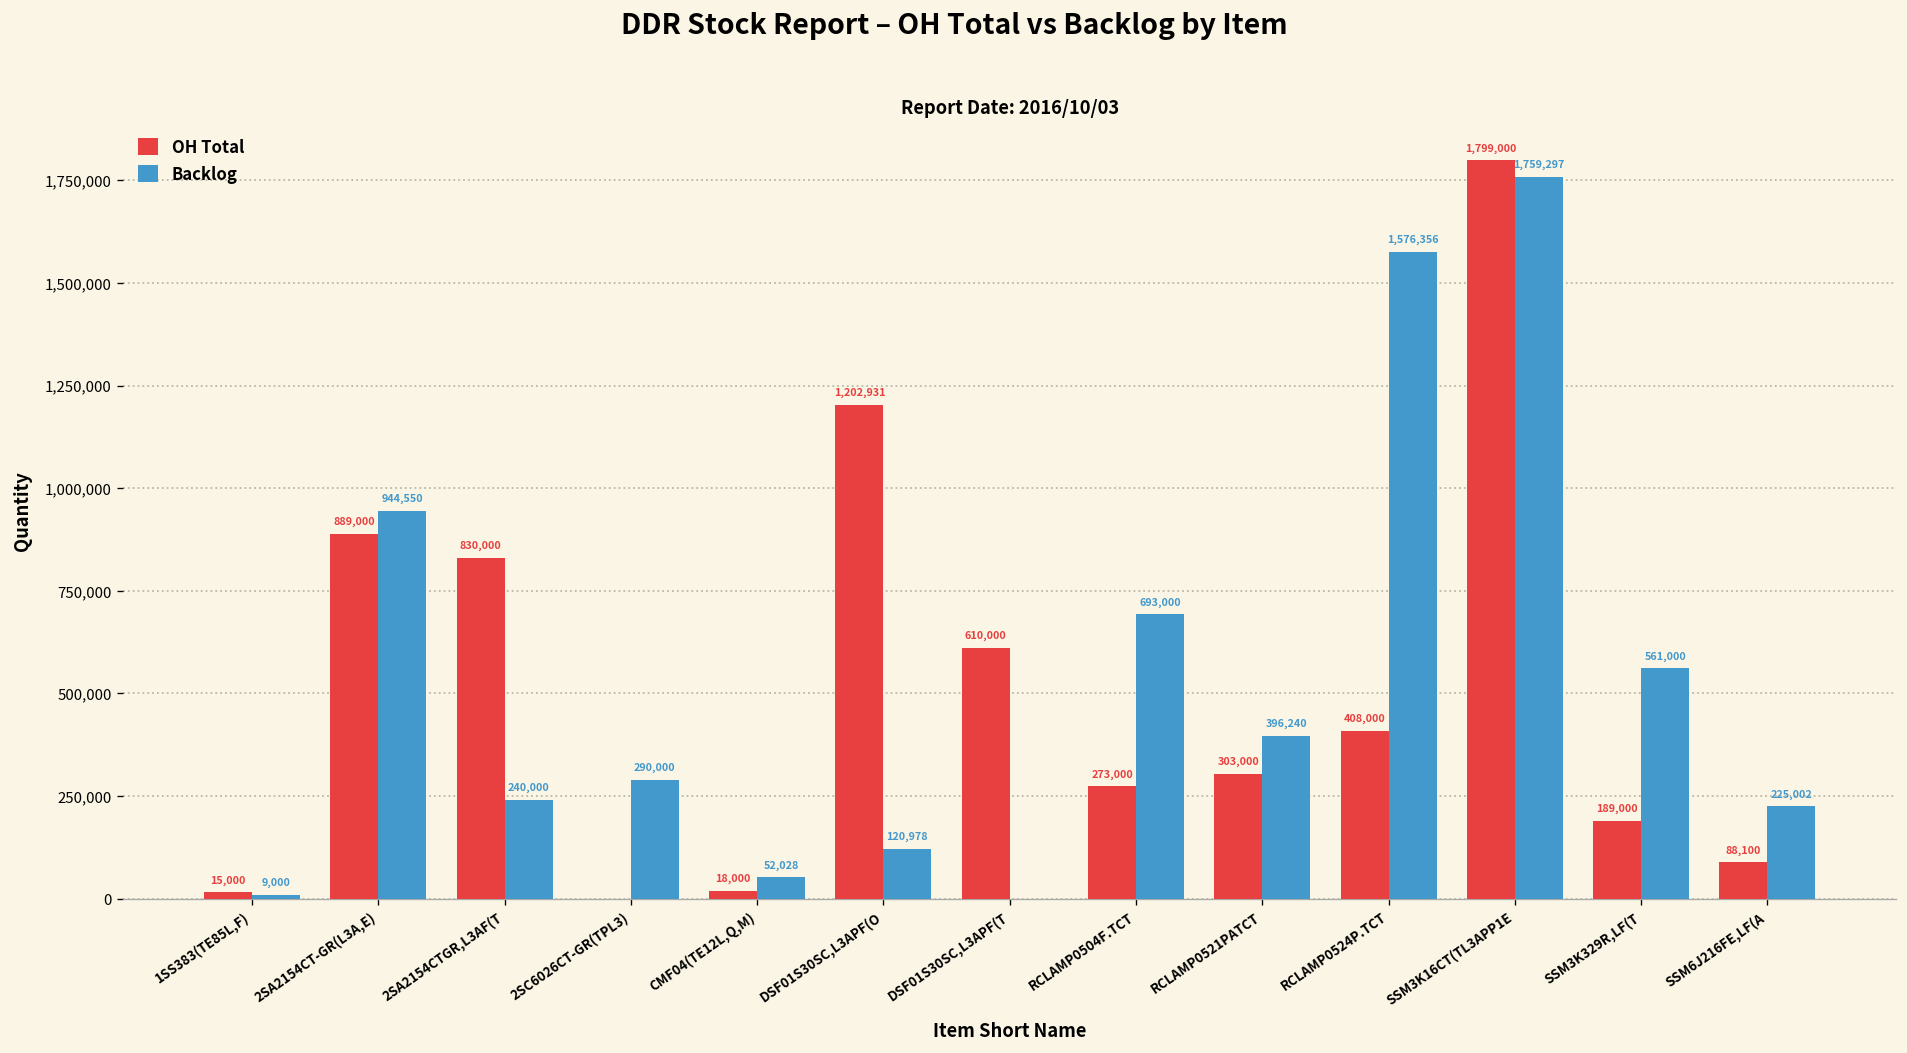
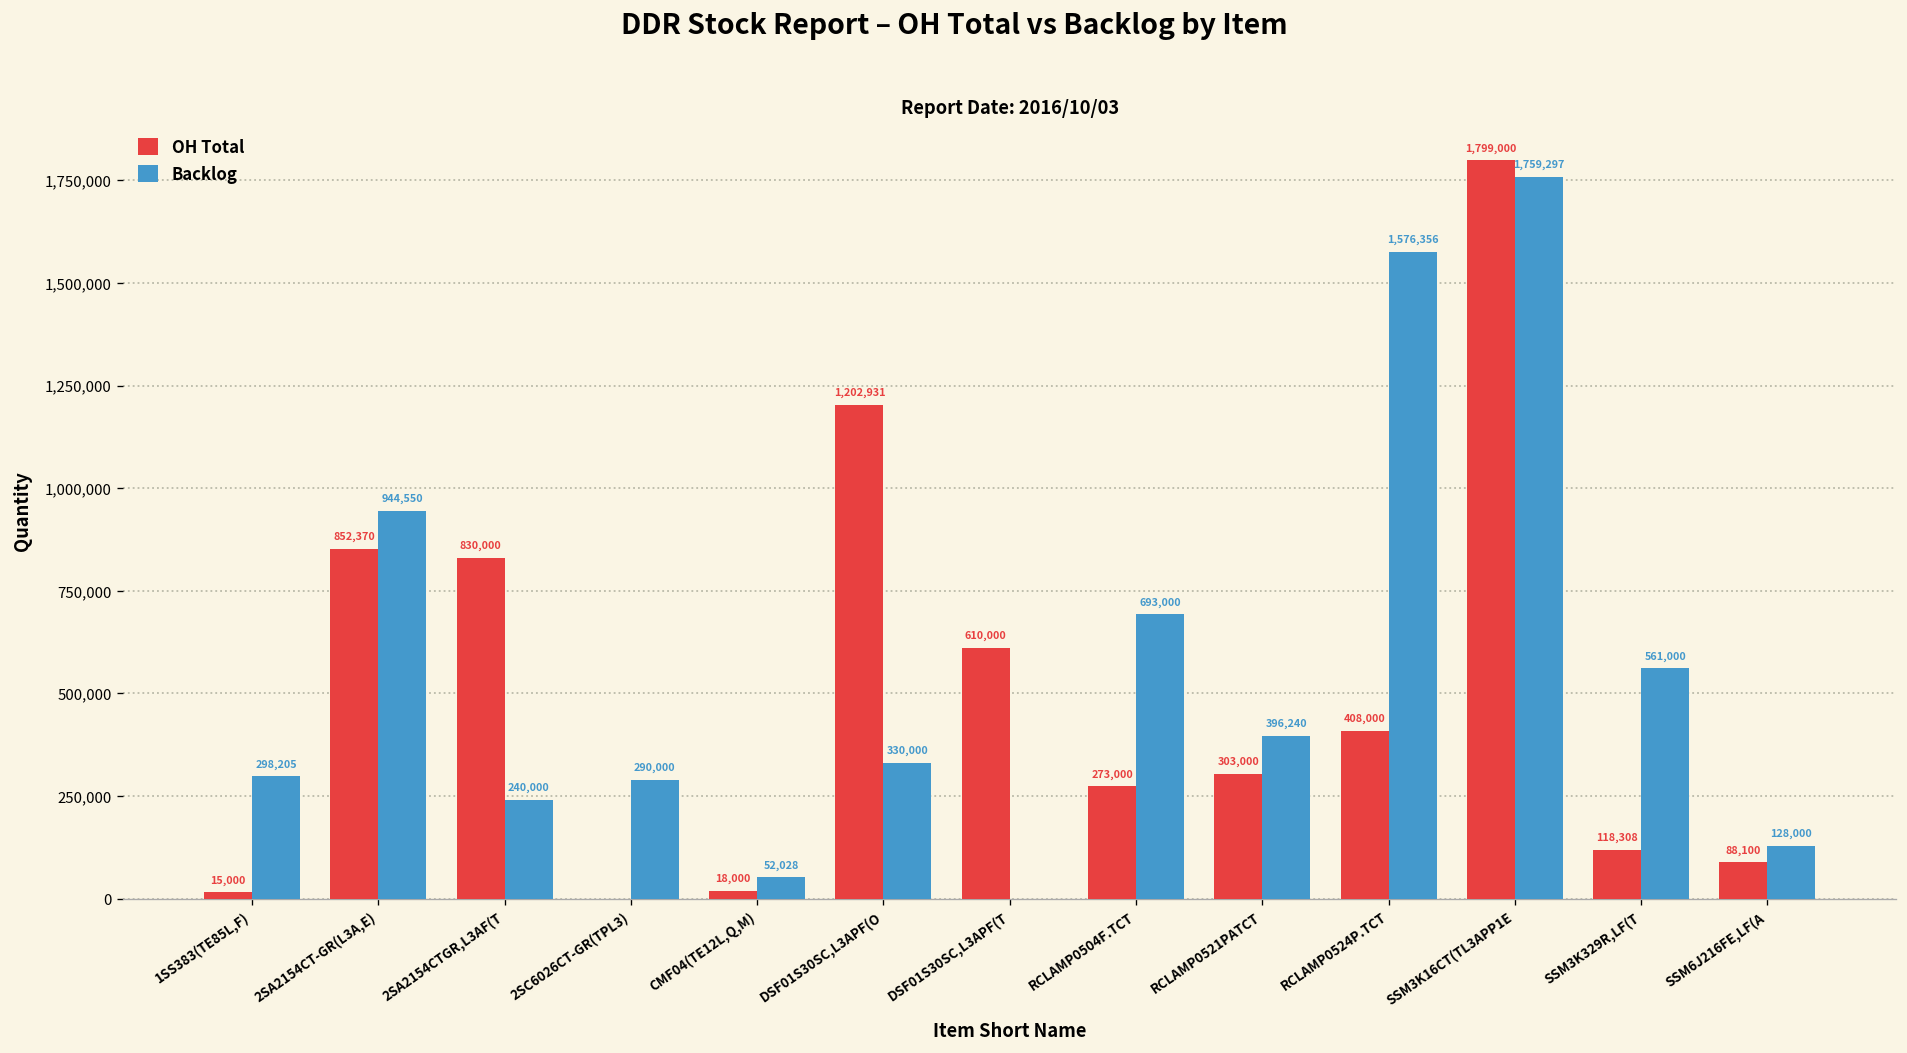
Backlog, 1SS383(TE85L,F): 9,000 -> 298,205
OH Total, 2SA2154CT-GR(L3A,E): 889,000 -> 852,370
Backlog, DSF01S30SC,L3APF(O: 120,978 -> 330,000
OH Total, SSM3K329R,LF(T: 189,000 -> 118,308
Backlog, SSM6J216FE,LF(A: 225,002 -> 128,000
